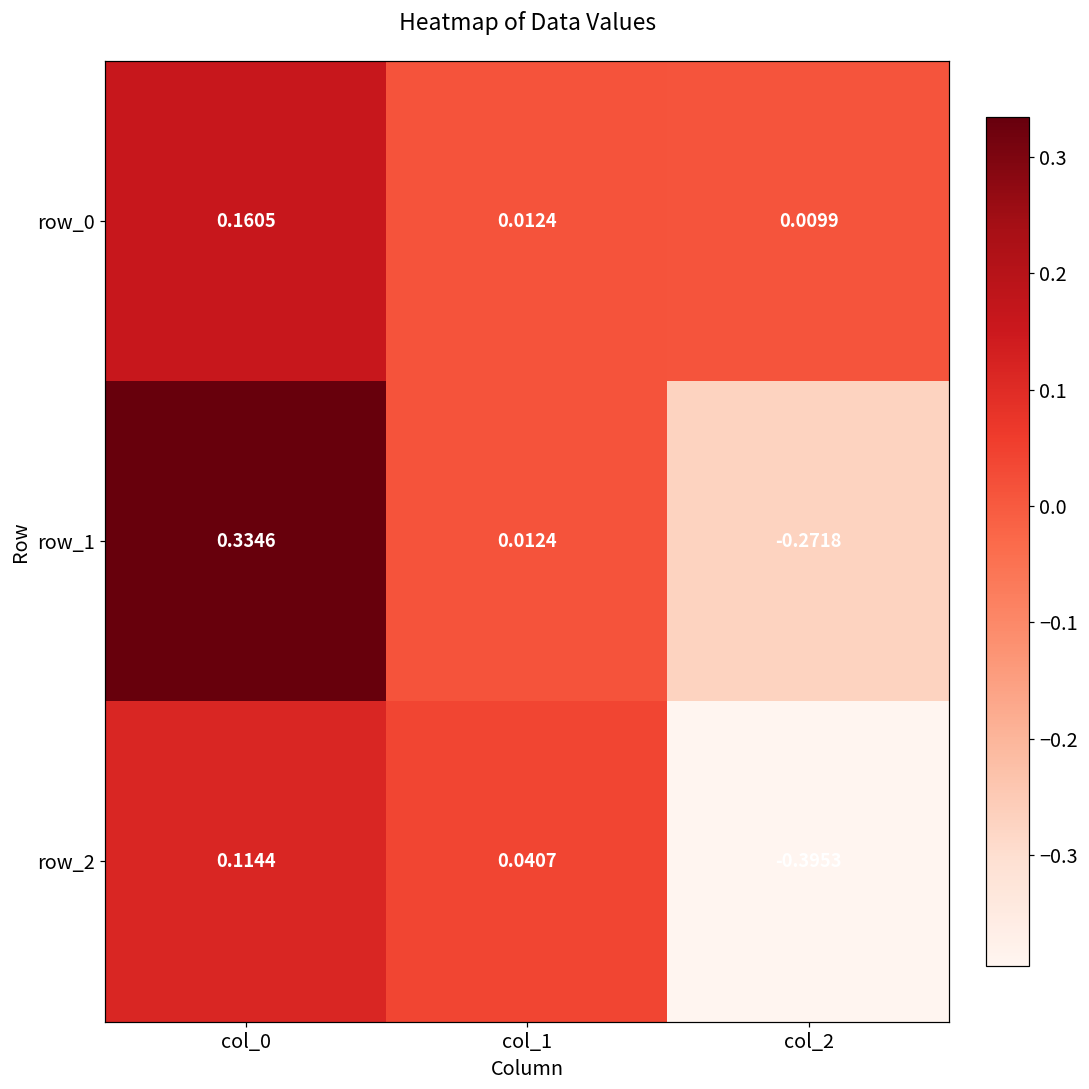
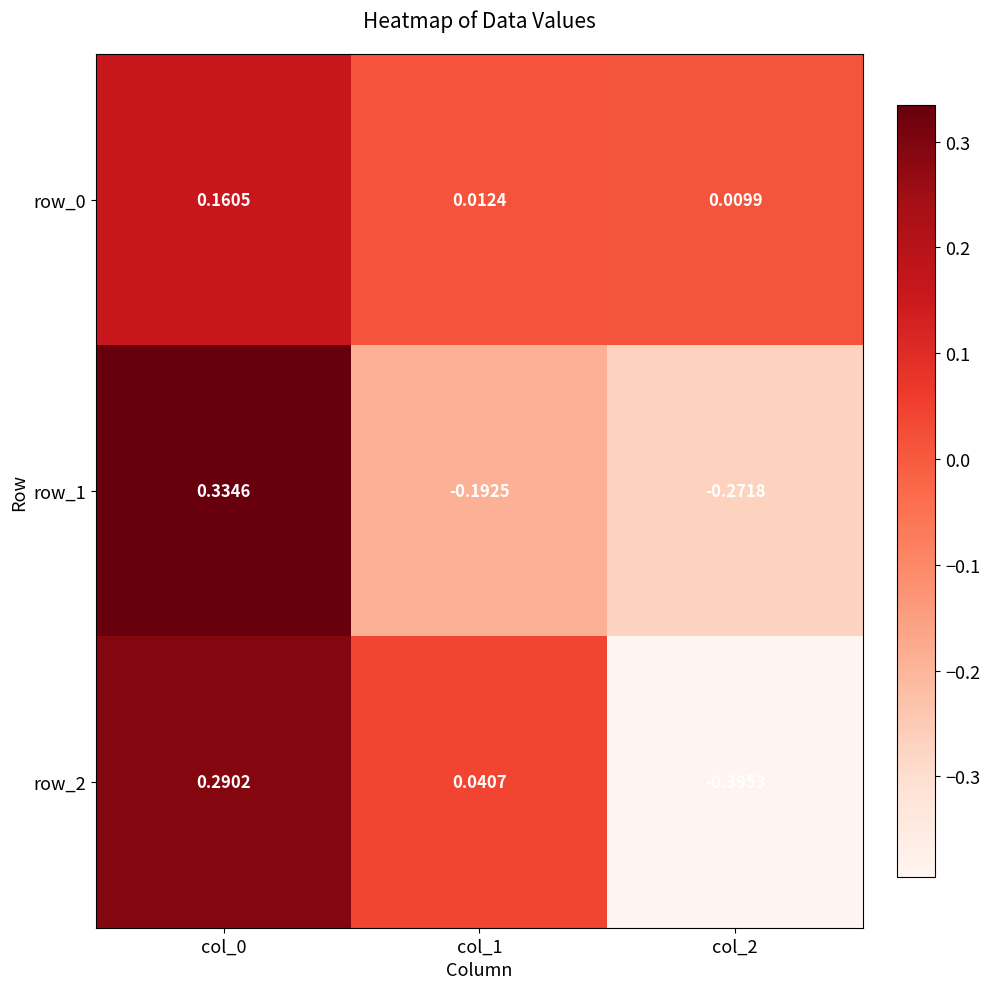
row_1, col_1: 0.0124 -> -0.1925
row_2, col_0: 0.1144 -> 0.2902
